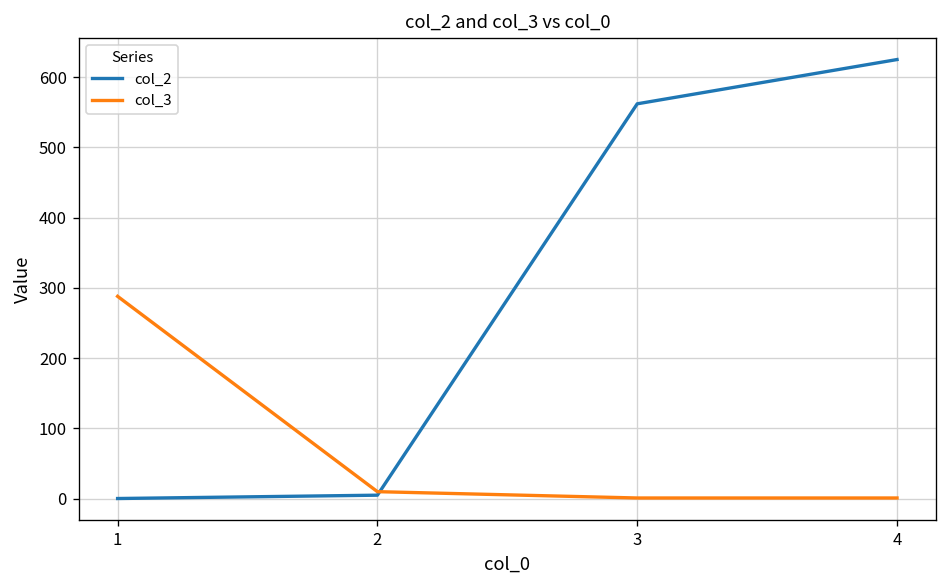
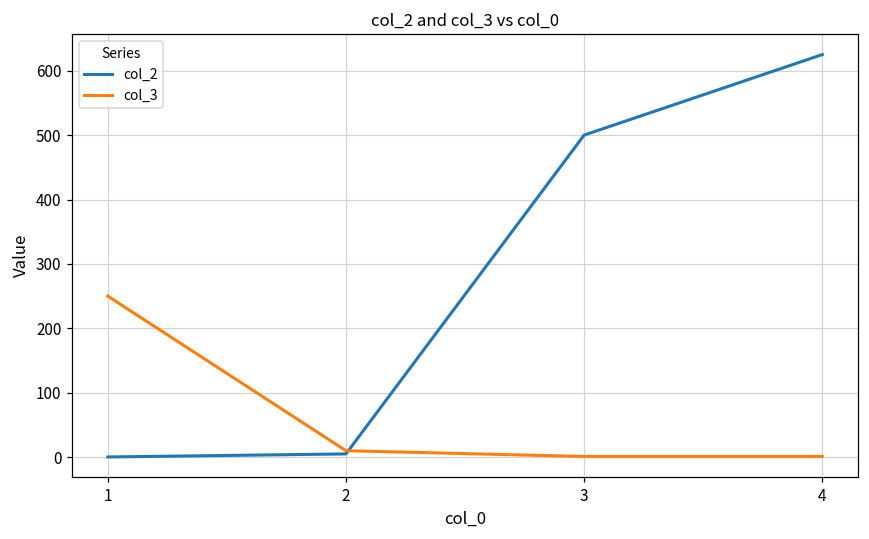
col_3, 1: 290 -> 250
col_2, 3: 560 -> 500
